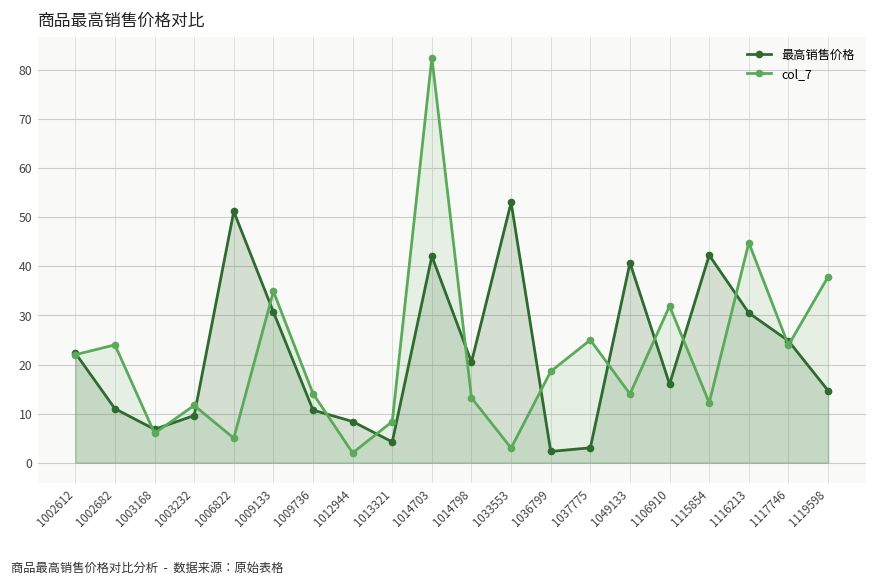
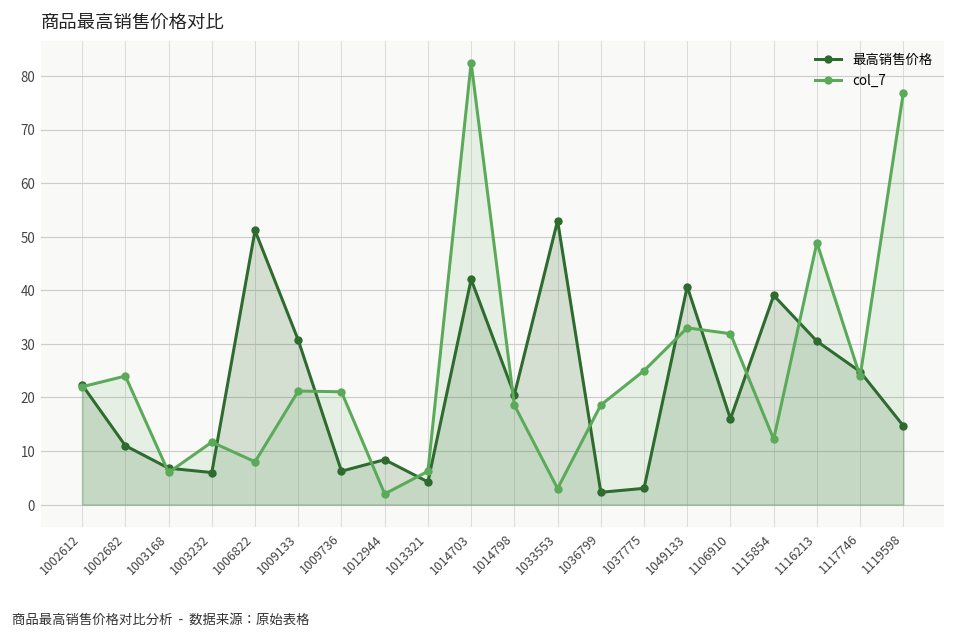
最高销售价格, 1003232: 10 -> 6
col_7, 1006822: 5 -> 8
col_7, 1009133: 35 -> 21
最高销售价格, 1009736: 11 -> 6
col_7, 1009736: 14 -> 21
col_7, 1013321: 8 -> 6
col_7, 1014798: 13 -> 19
col_7, 1049133: 14 -> 33
最高销售价格, 1115854: 42 -> 39
col_7, 1116213: 45 -> 49
col_7, 1119598: 38 -> 77
